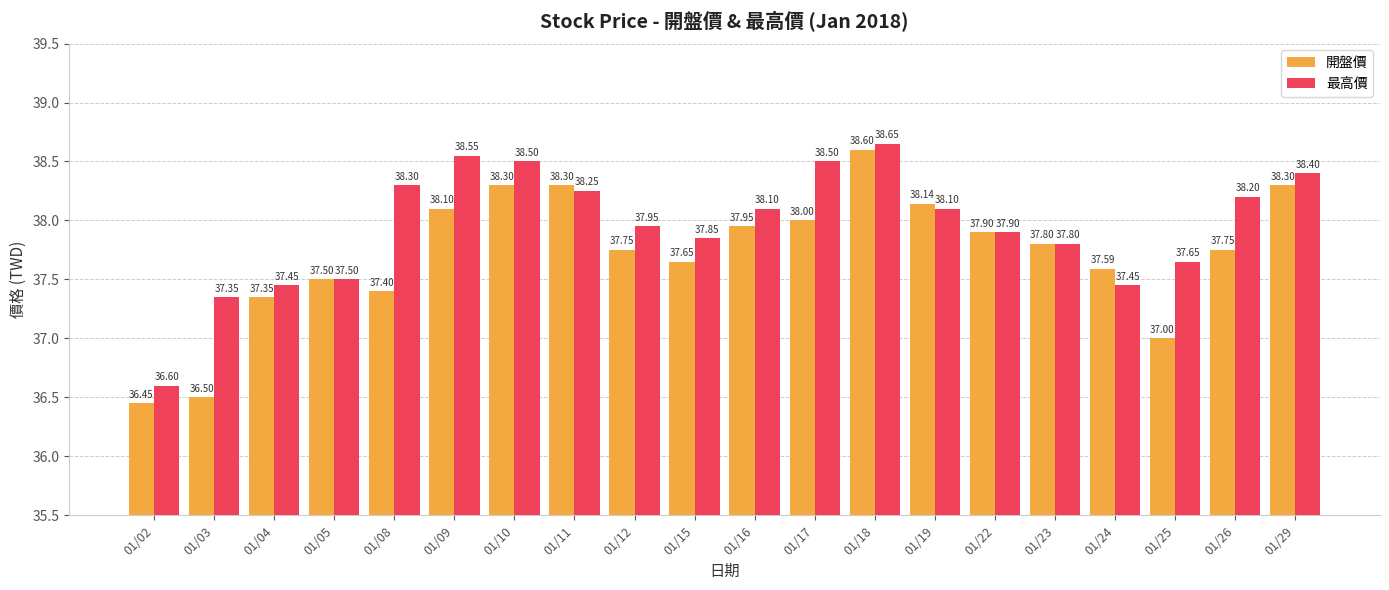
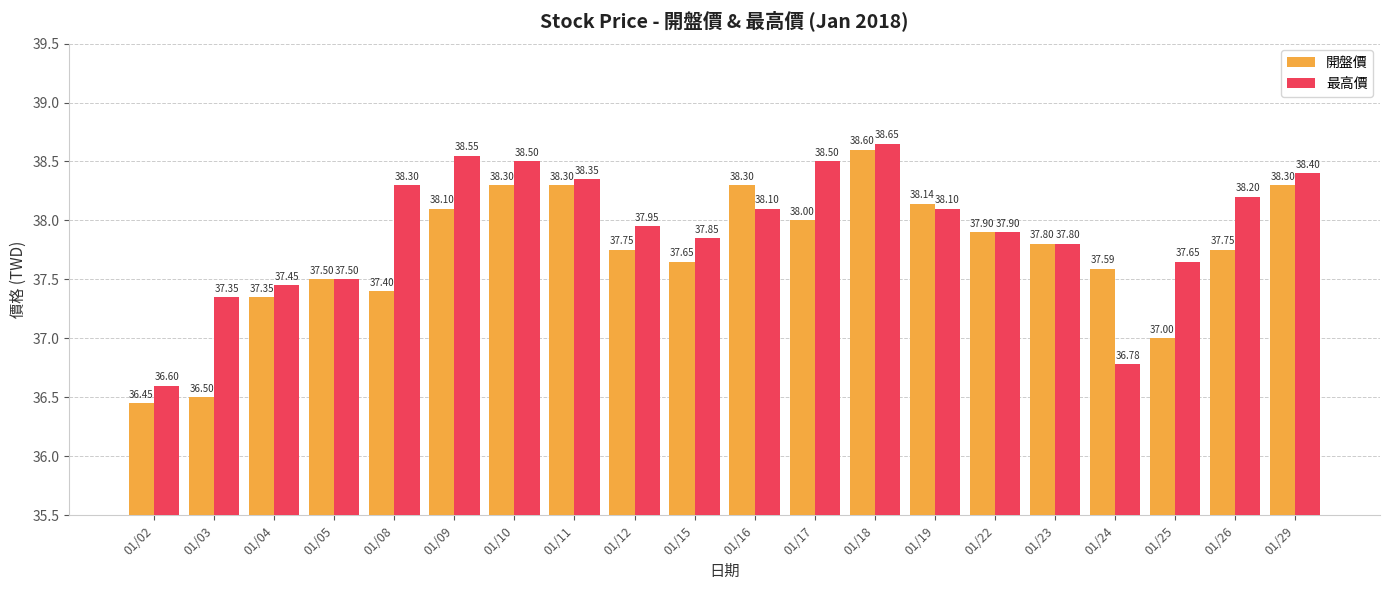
最高價, 01/11: 38.25 -> 38.35
開盤價, 01/16: 37.95 -> 38.30
最高價, 01/24: 37.45 -> 36.78
